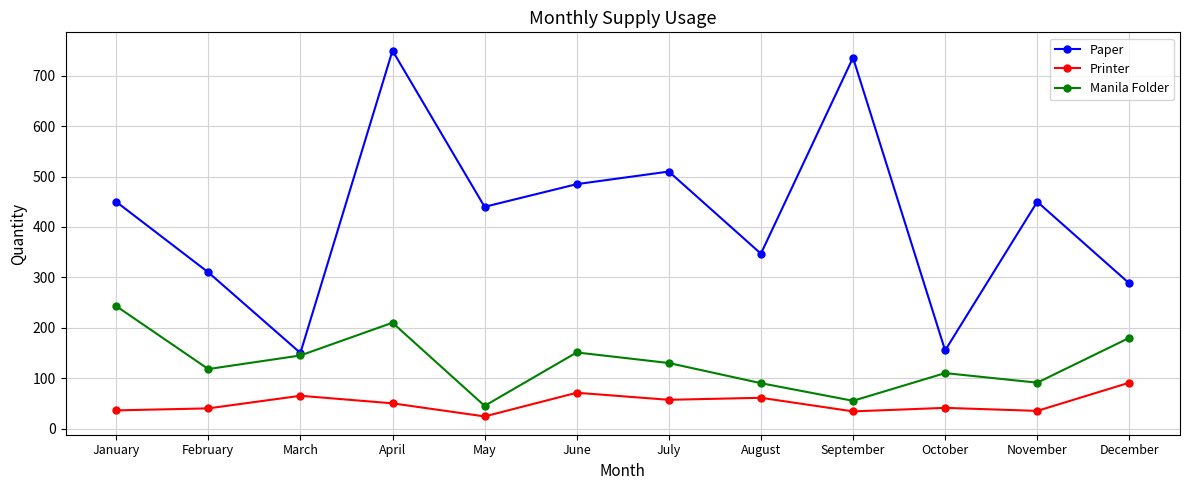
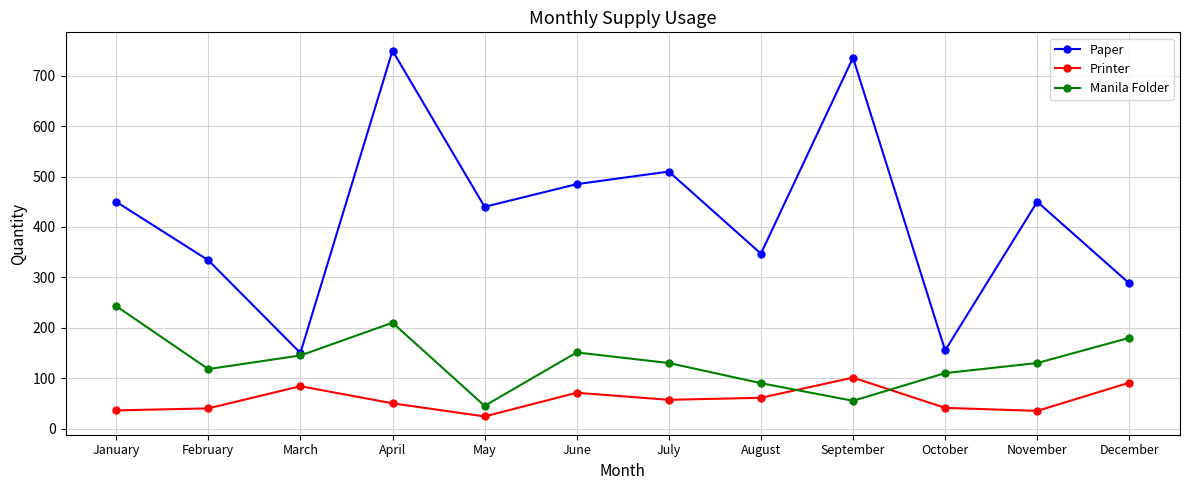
Paper, February: 310 -> 330
Printer, March: 70 -> 80
Printer, September: 30 -> 100
Manila Folder, November: 90 -> 130
